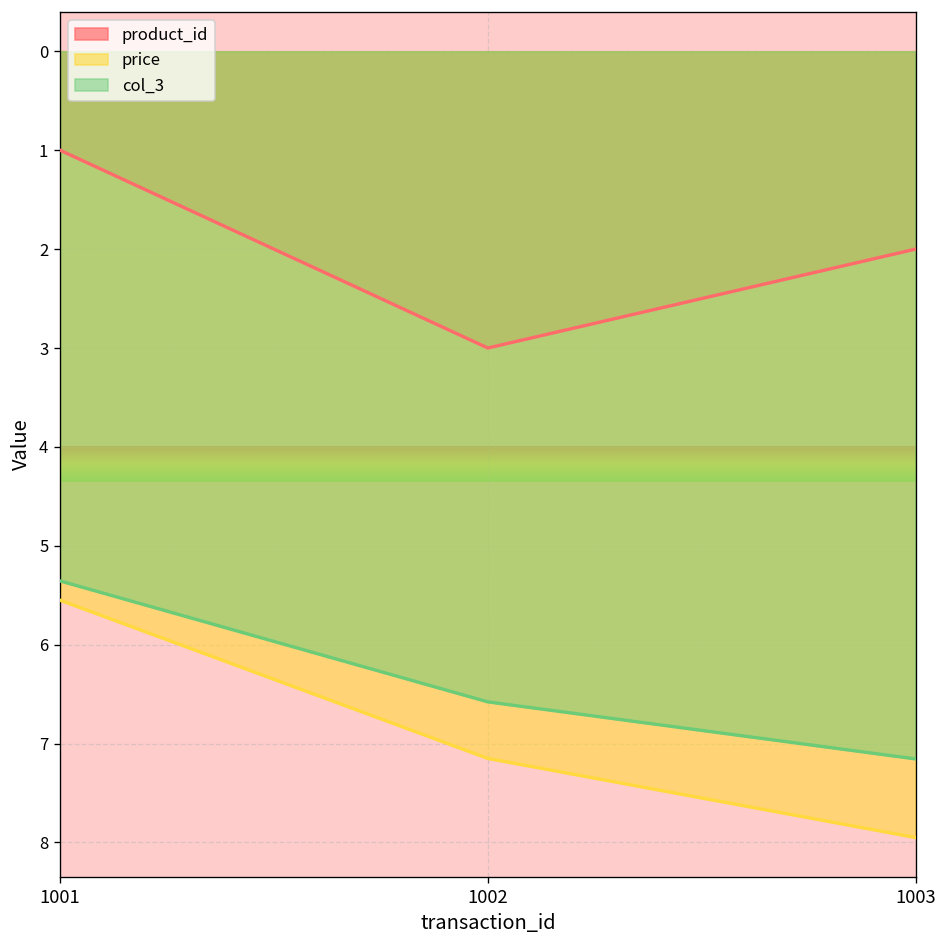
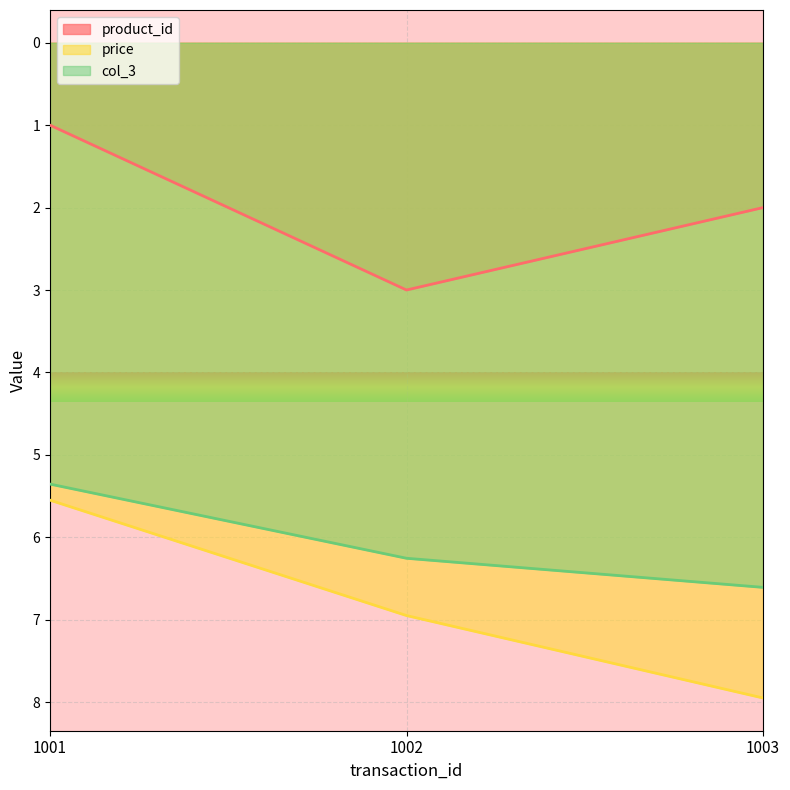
price, 1002: 7.2 -> 7.0
col_3, 1002: 6.6 -> 6.3
col_3, 1003: 7.2 -> 6.6
